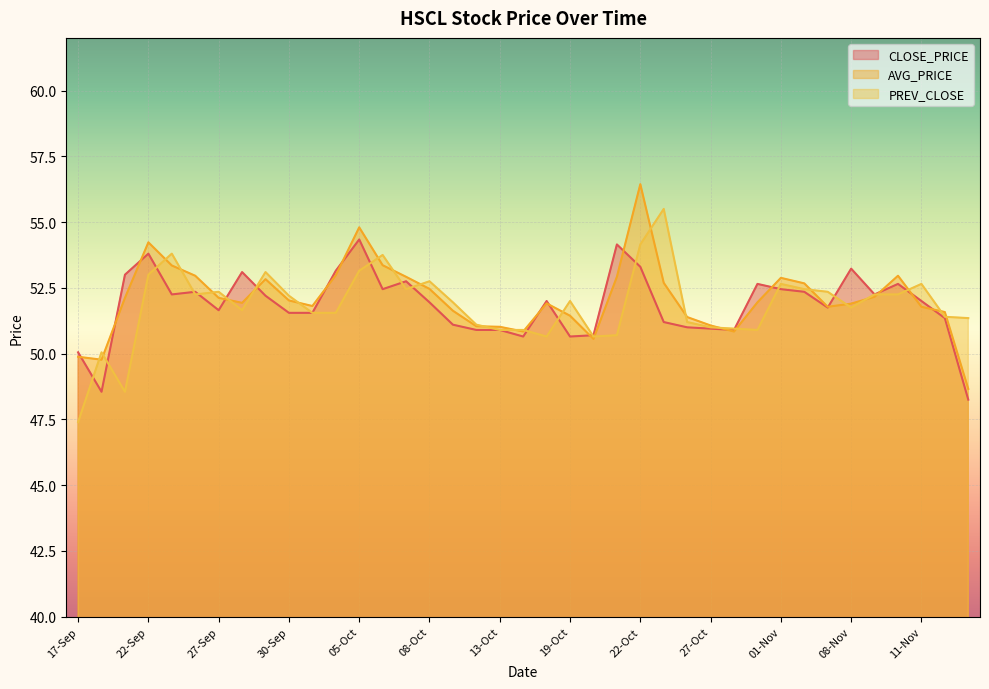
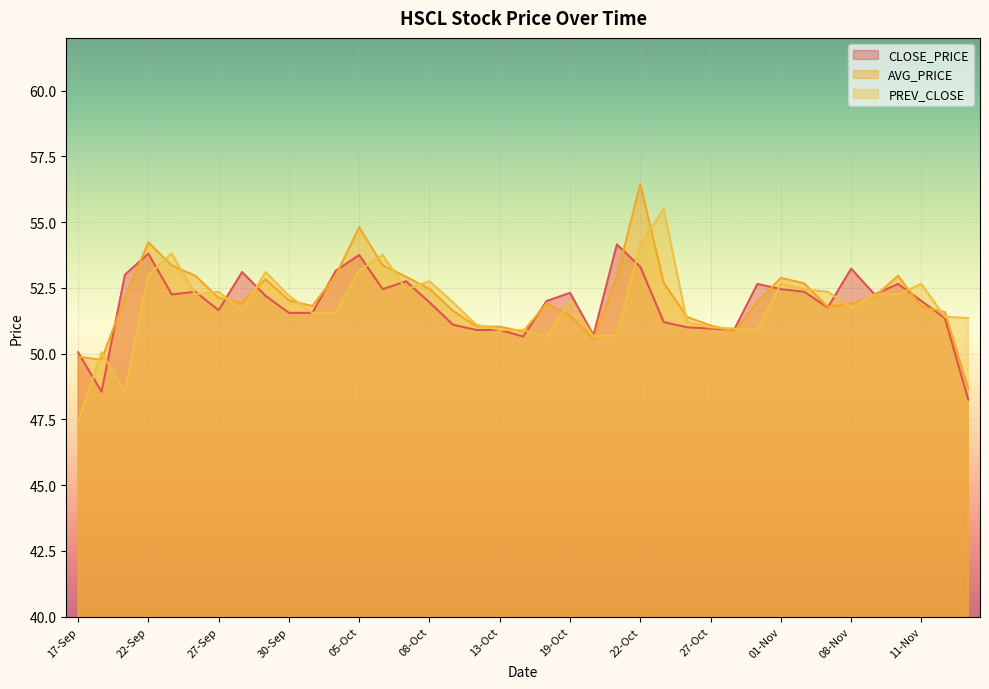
CLOSE_PRICE, 05-Oct: 54.3 -> 53.8
CLOSE_PRICE, 19-Oct: 50.7 -> 52.3
